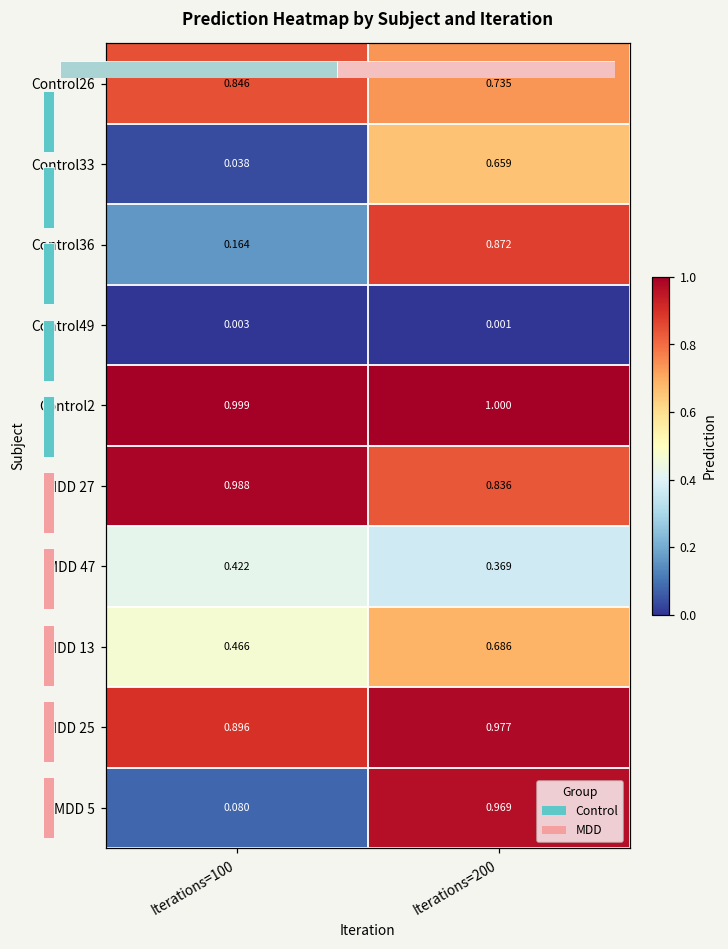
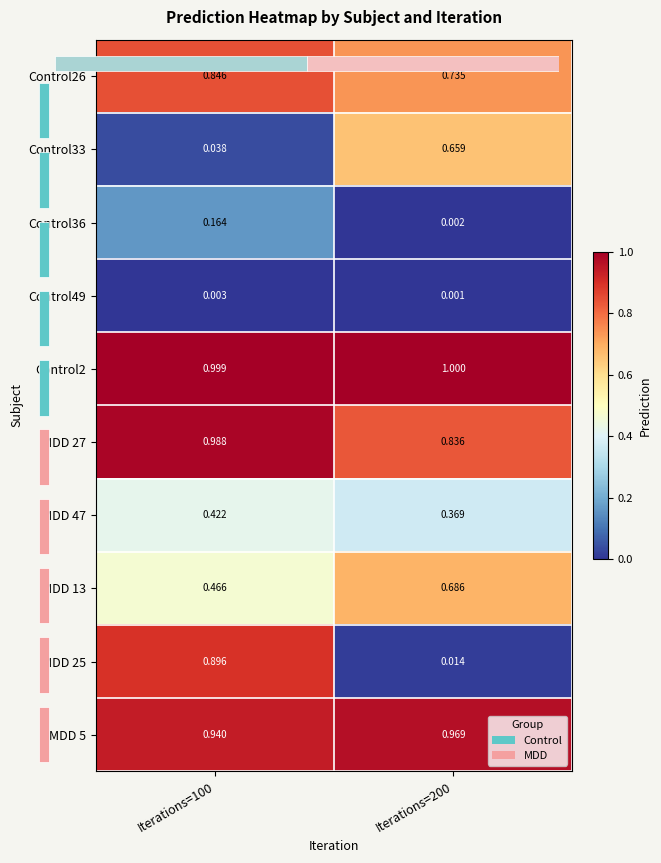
Prediction Heatmap by Subject and Iteration, Control36, Iterations=200: 0.872 -> 0.002
Prediction Heatmap by Subject and Iteration, MDD 25, Iterations=200: 0.977 -> 0.014
Prediction Heatmap by Subject and Iteration, MDD 5, Iterations=100: 0.080 -> 0.940
